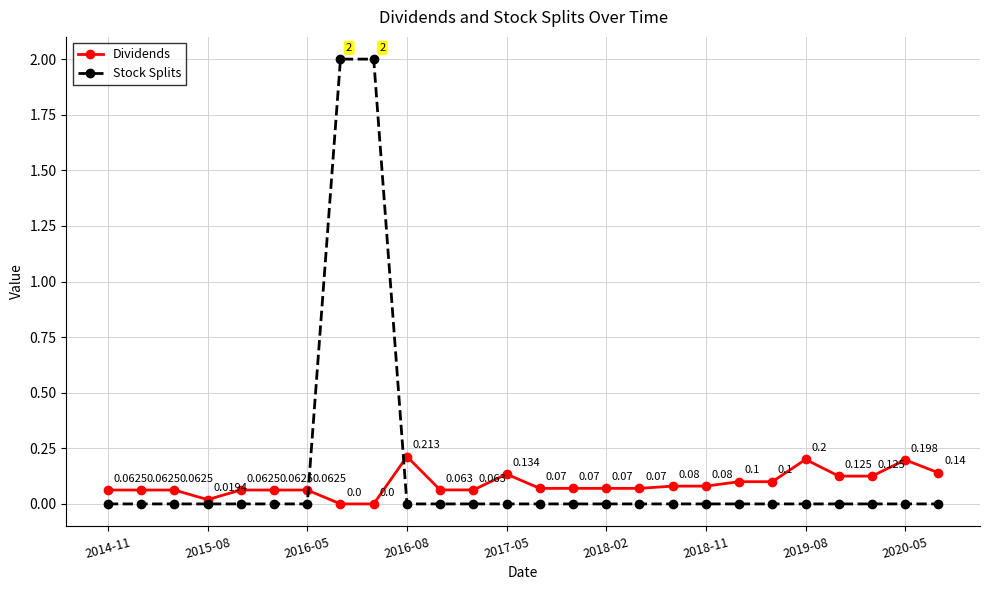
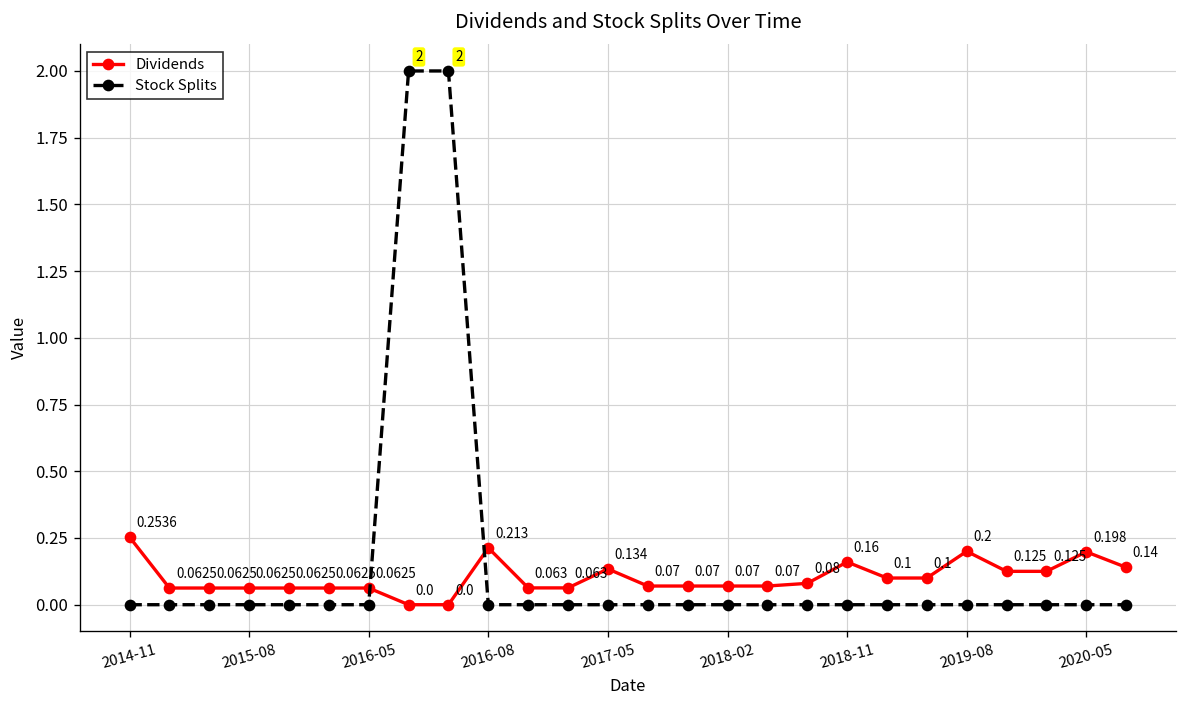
Dividends, 2014-11: 0.0625 -> 0.2536
Dividends, 2015-08: 0.0194 -> 0.0625
Dividends, 2018-11: 0.08 -> 0.16
